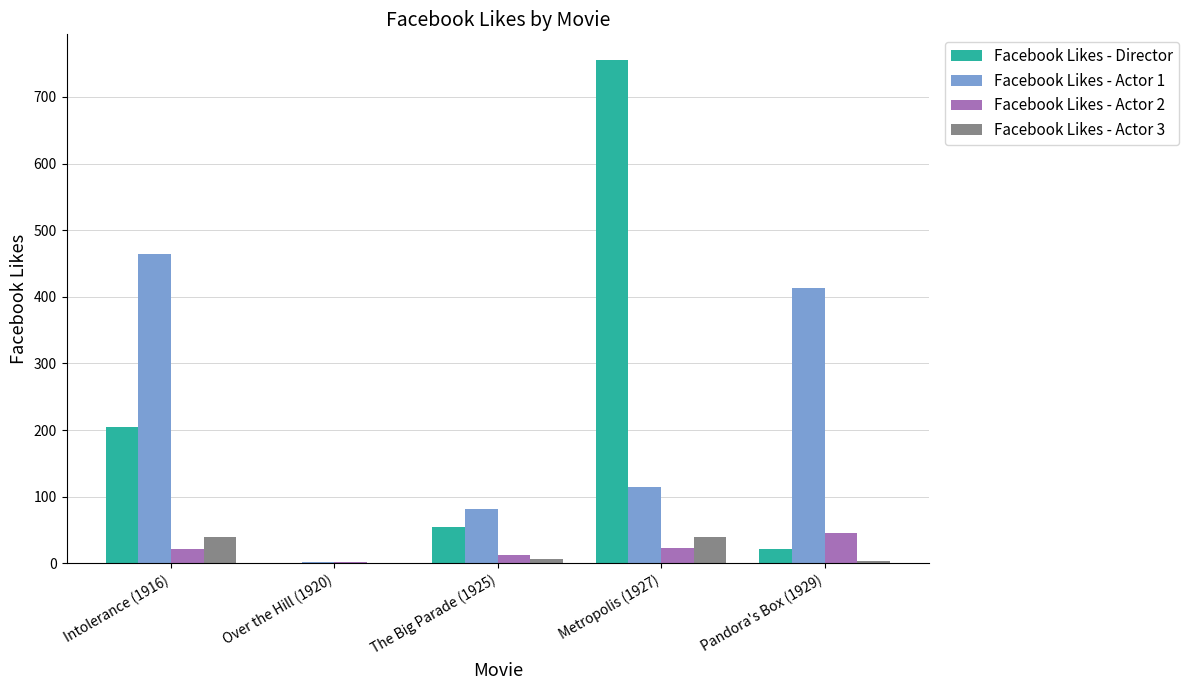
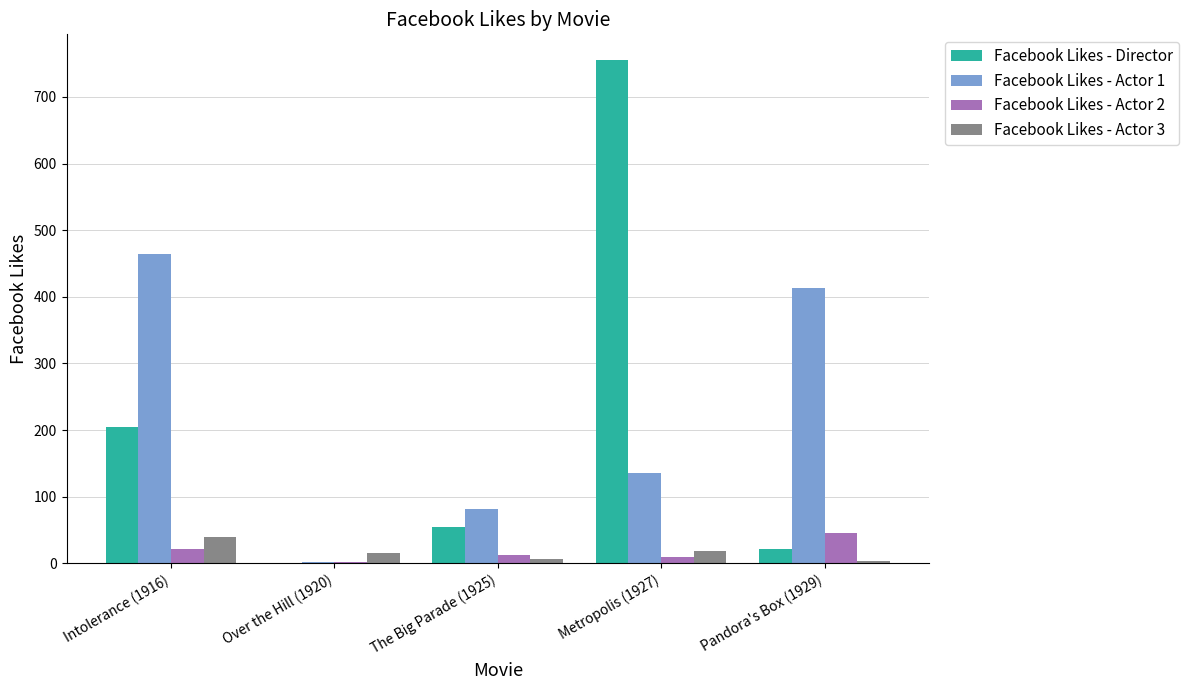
Facebook Likes - Actor 3, Over the Hill (1920): 0 -> 20
Facebook Likes - Actor 1, Metropolis (1927): 120 -> 140
Facebook Likes - Actor 2, Metropolis (1927): 20 -> 10
Facebook Likes - Actor 3, Metropolis (1927): 40 -> 20
